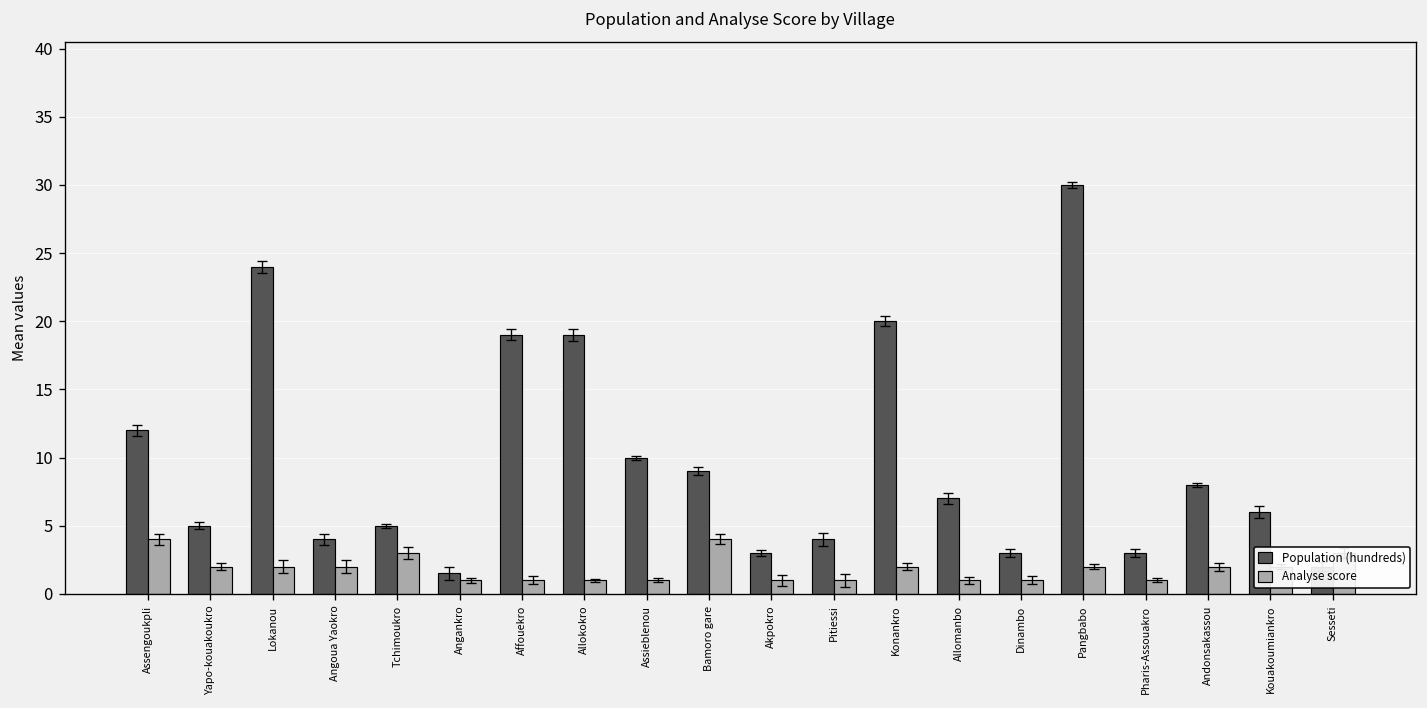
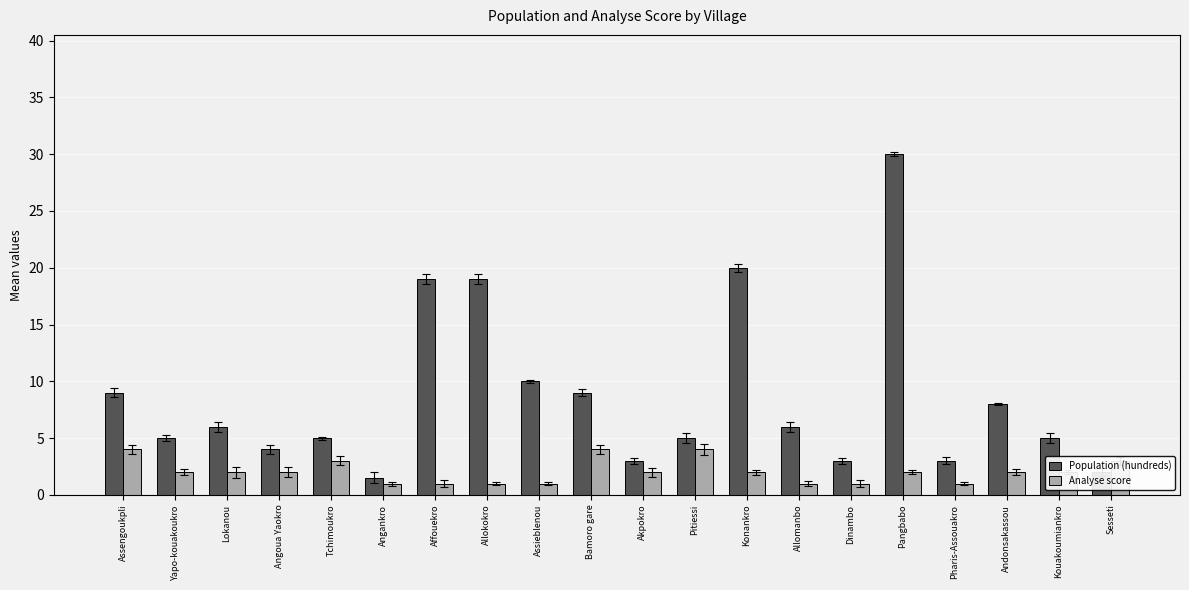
Population (hundreds), Assengoukpli: 12 -> 9
Population (hundreds), Lokanou: 24 -> 6
Analyse score, Akpokro: 1 -> 2
Population (hundreds), Pitiessi: 4 -> 5
Analyse score, Pitiessi: 1 -> 4
Population (hundreds), Allomanbo: 7 -> 6
Population (hundreds), Kouakoumiankro: 6 -> 5
